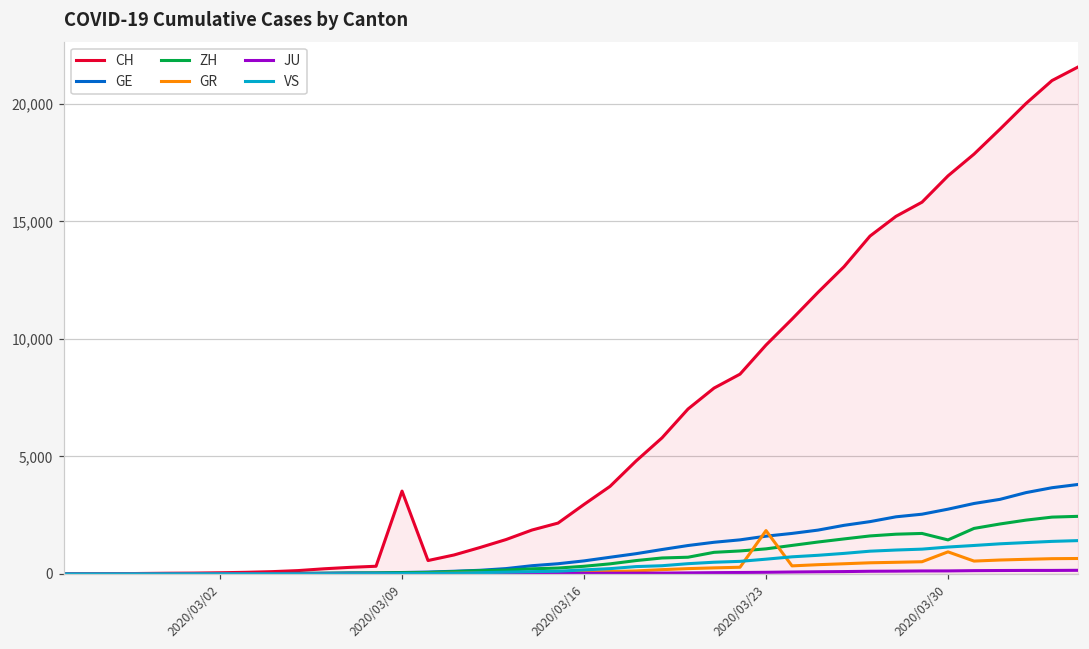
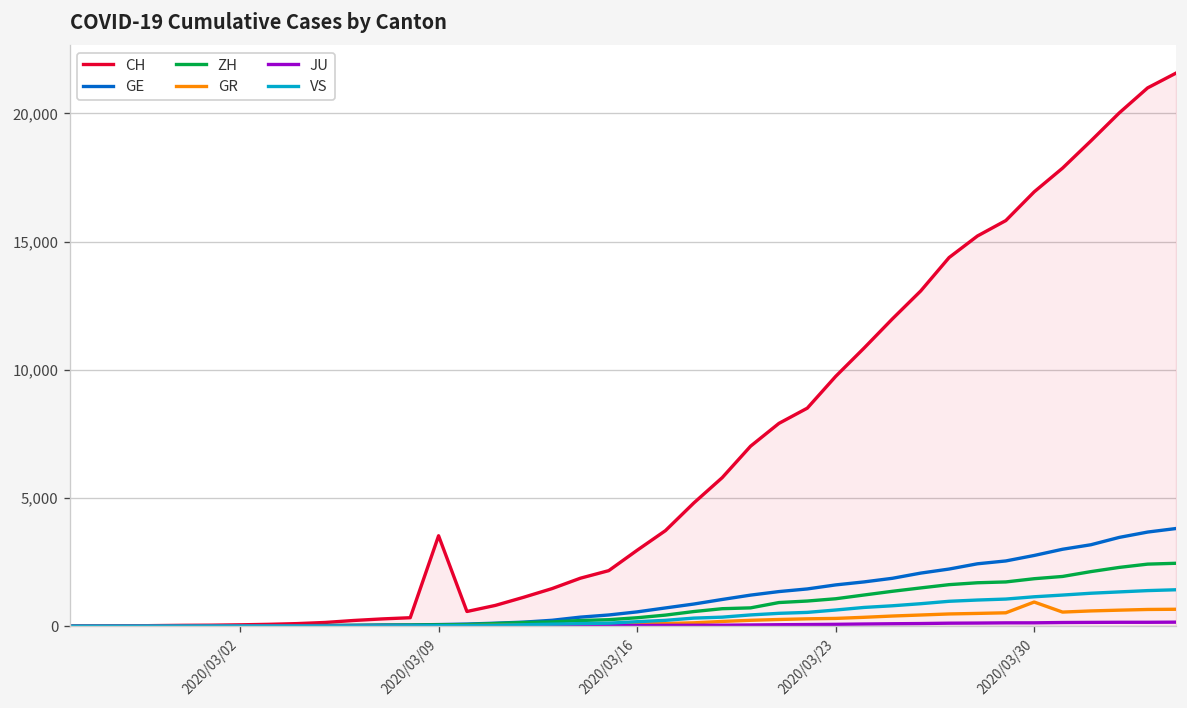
GR, 2020/03/23: 1,800 -> 300
ZH, 2020/03/30: 1,400 -> 1,800
